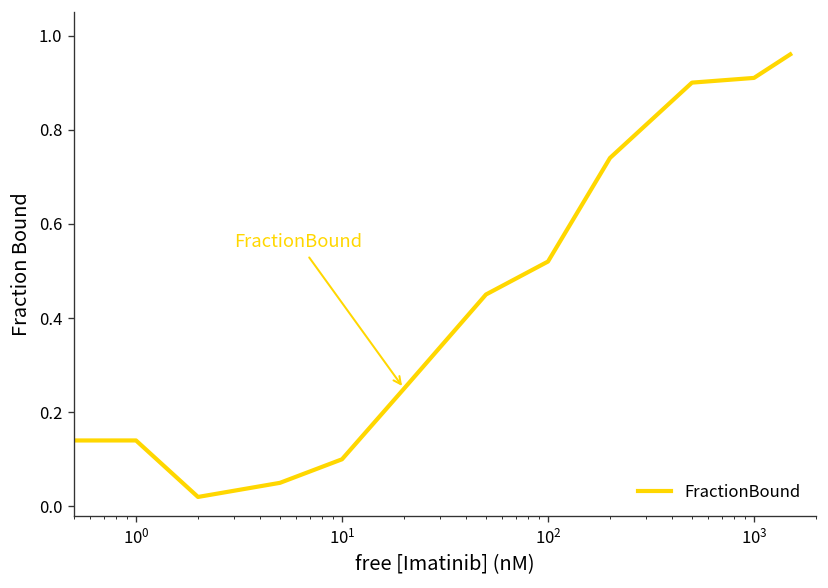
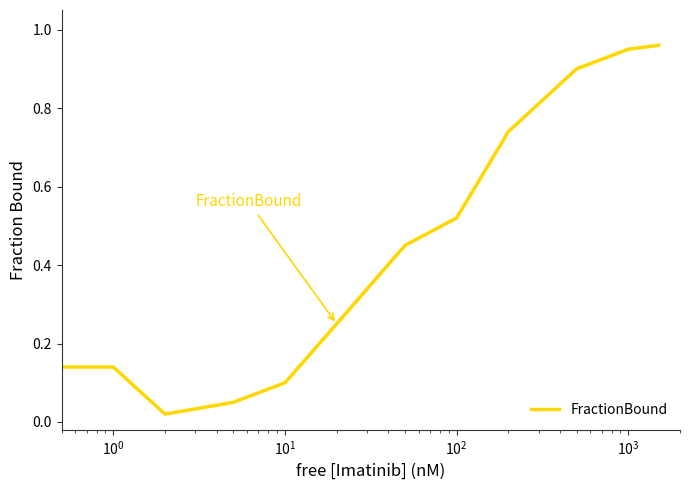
10^3: 0.91 -> 0.95
